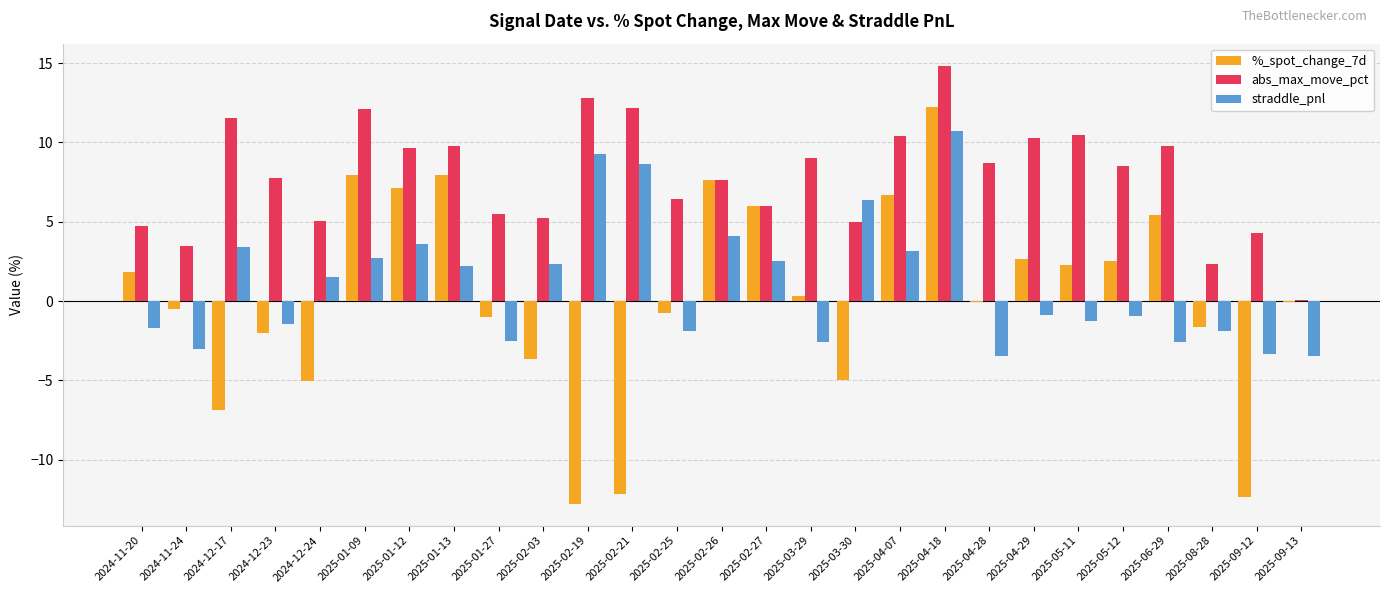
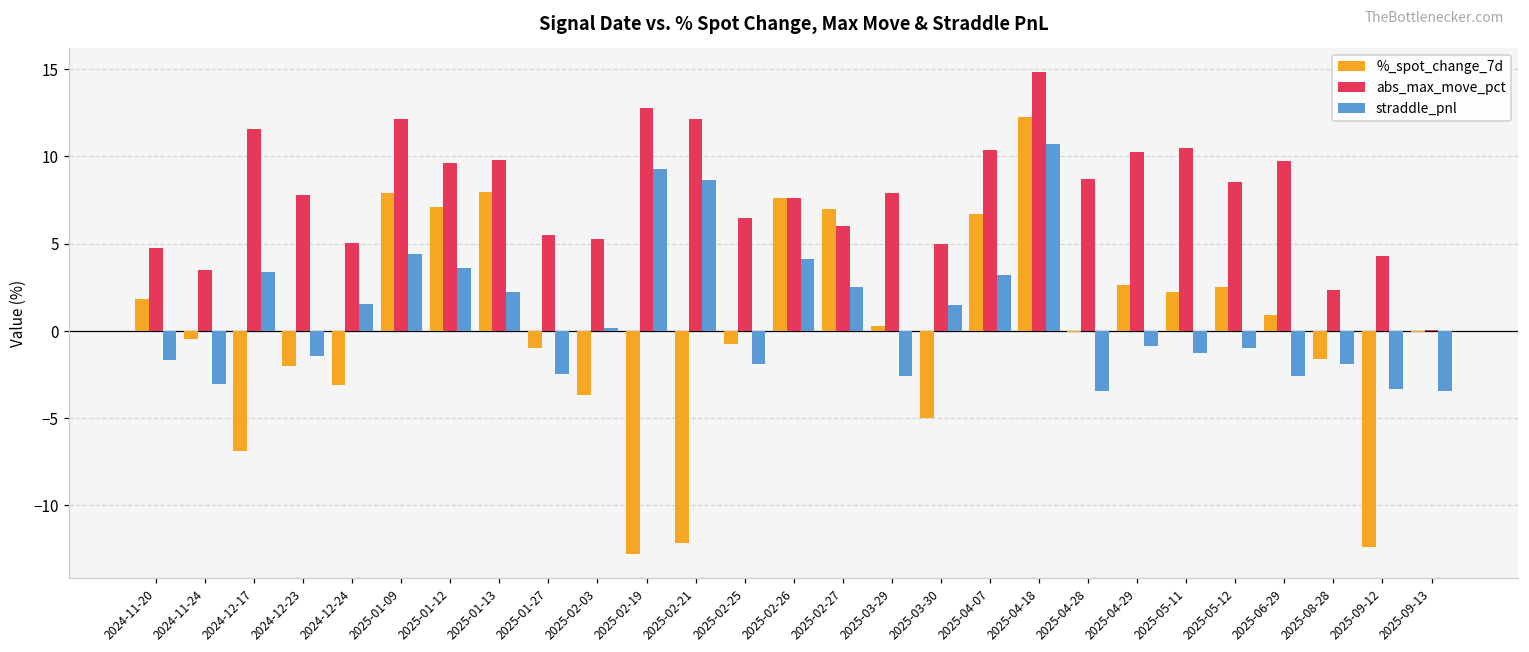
%_spot_change_7d, 2024-12-24: -5.0 -> -3.1
straddle_pnl, 2025-01-09: 2.7 -> 4.4
straddle_pnl, 2025-02-03: 2.4 -> 0.2
%_spot_change_7d, 2025-02-27: 6.0 -> 7.0
abs_max_move_pct, 2025-03-29: 9.0 -> 7.9
straddle_pnl, 2025-03-30: 6.3 -> 1.5
%_spot_change_7d, 2025-06-29: 5.5 -> 0.9
